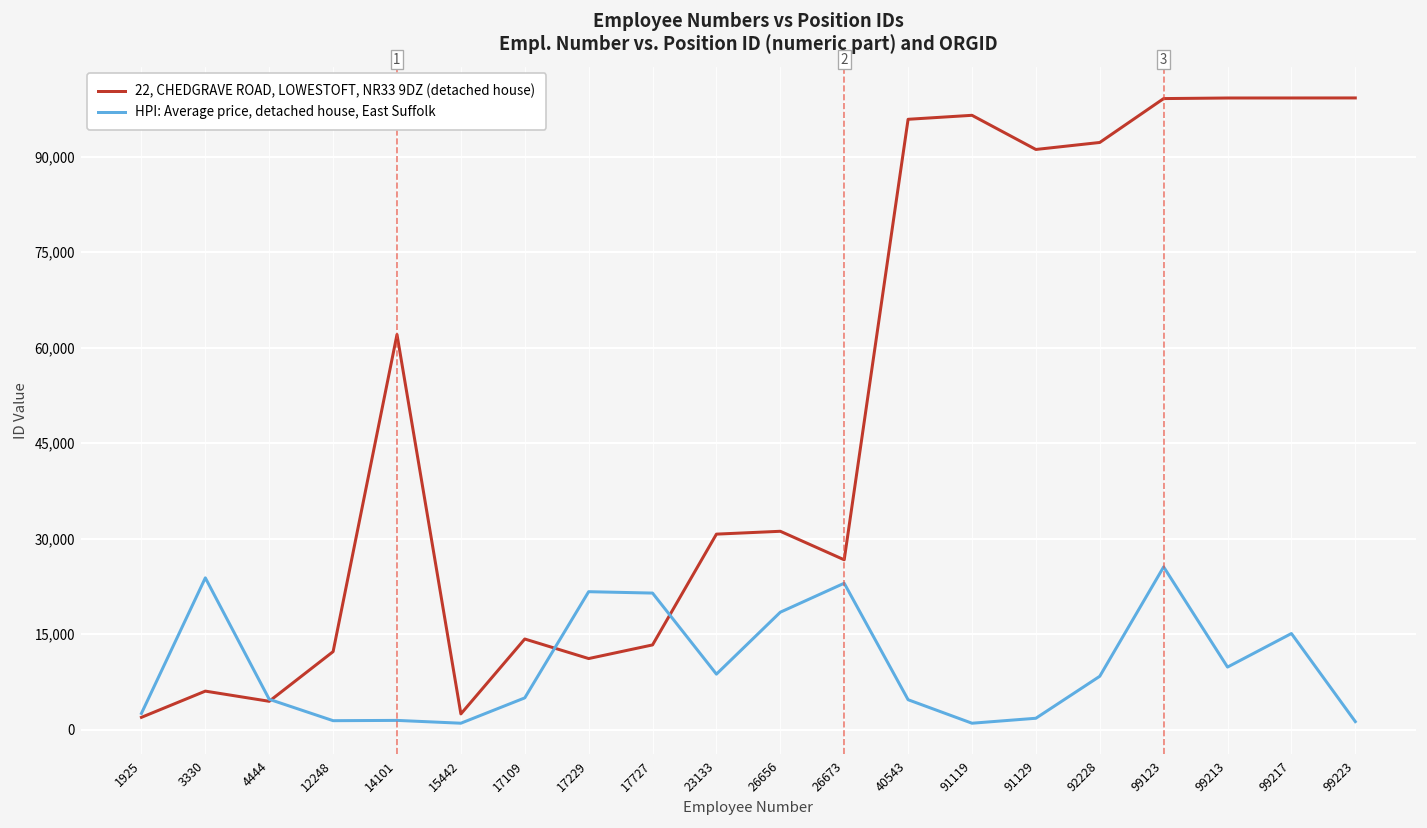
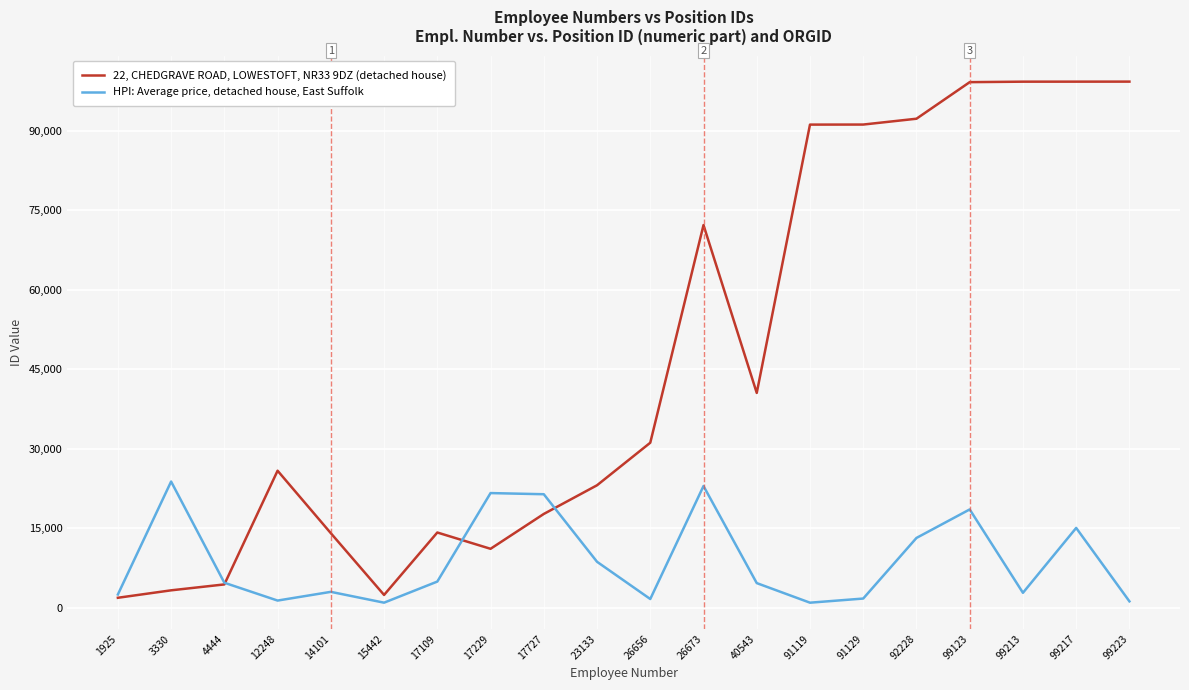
22, CHEDGRAVE ROAD, LOWESTOFT, NR33 9DZ (detached house), 3330: 6,000 -> 3,000
22, CHEDGRAVE ROAD, LOWESTOFT, NR33 9DZ (detached house), 12248: 12,000 -> 26,000
22, CHEDGRAVE ROAD, LOWESTOFT, NR33 9DZ (detached house), 14101: 62,000 -> 14,000
HPI: Average price, detached house, East Suffolk, 14101: 1,000 -> 3,000
22, CHEDGRAVE ROAD, LOWESTOFT, NR33 9DZ (detached house), 17727: 13,000 -> 18,000
22, CHEDGRAVE ROAD, LOWESTOFT, NR33 9DZ (detached house), 23133: 31,000 -> 23,000
HPI: Average price, detached house, East Suffolk, 26656: 18,000 -> 2,000
22, CHEDGRAVE ROAD, LOWESTOFT, NR33 9DZ (detached house), 26673: 27,000 -> 72,000
22, CHEDGRAVE ROAD, LOWESTOFT, NR33 9DZ (detached house), 40543: 96,000 -> 41,000
22, CHEDGRAVE ROAD, LOWESTOFT, NR33 9DZ (detached house), 91119: 96,000 -> 91,000
HPI: Average price, detached house, East Suffolk, 92228: 8,000 -> 13,000
HPI: Average price, detached house, East Suffolk, 99123: 26,000 -> 19,000
HPI: Average price, detached house, East Suffolk, 99213: 10,000 -> 3,000
